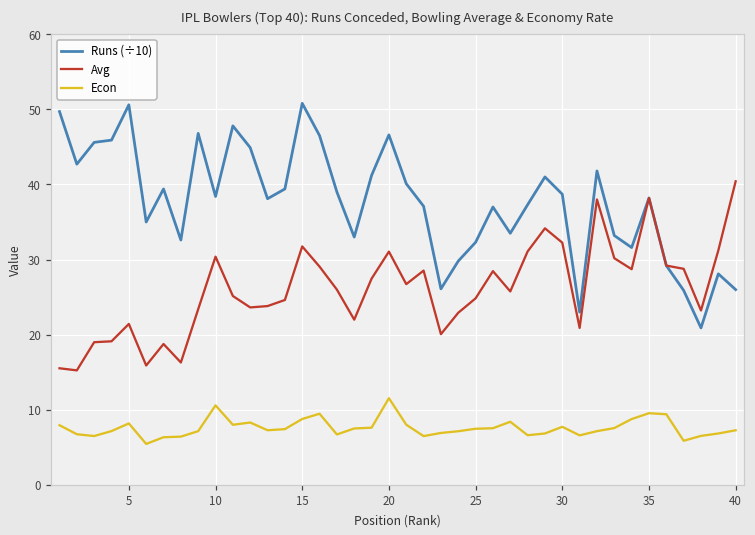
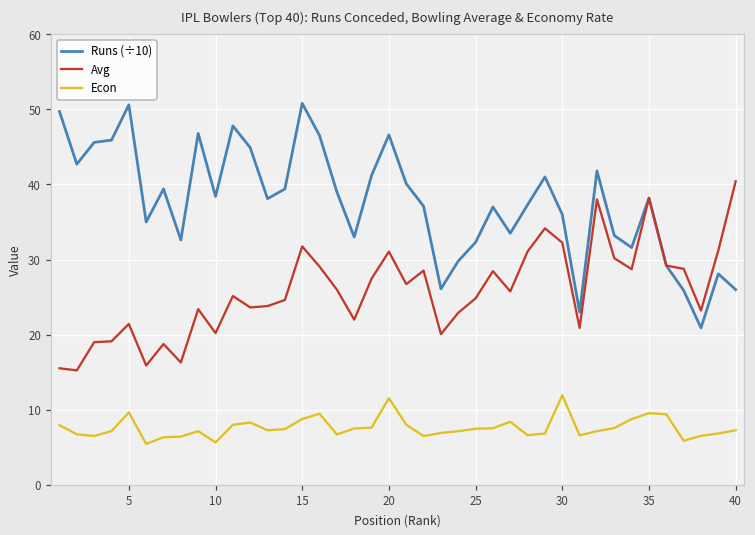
Econ, 5: 8 -> 10
Avg, 10: 30 -> 20
Econ, 10: 11 -> 6
Runs (÷10), 30: 39 -> 36
Econ, 30: 8 -> 12
